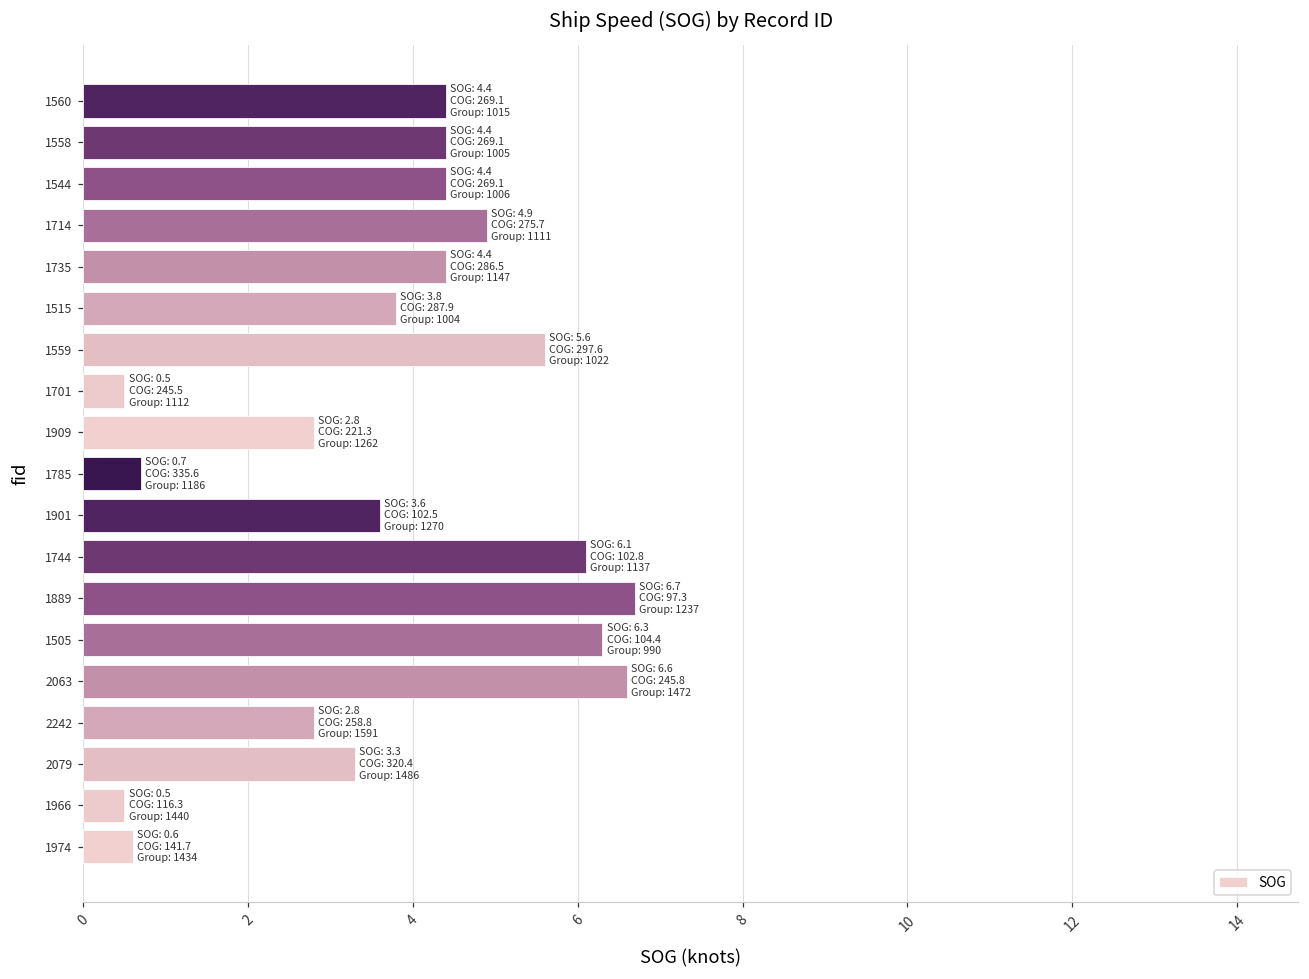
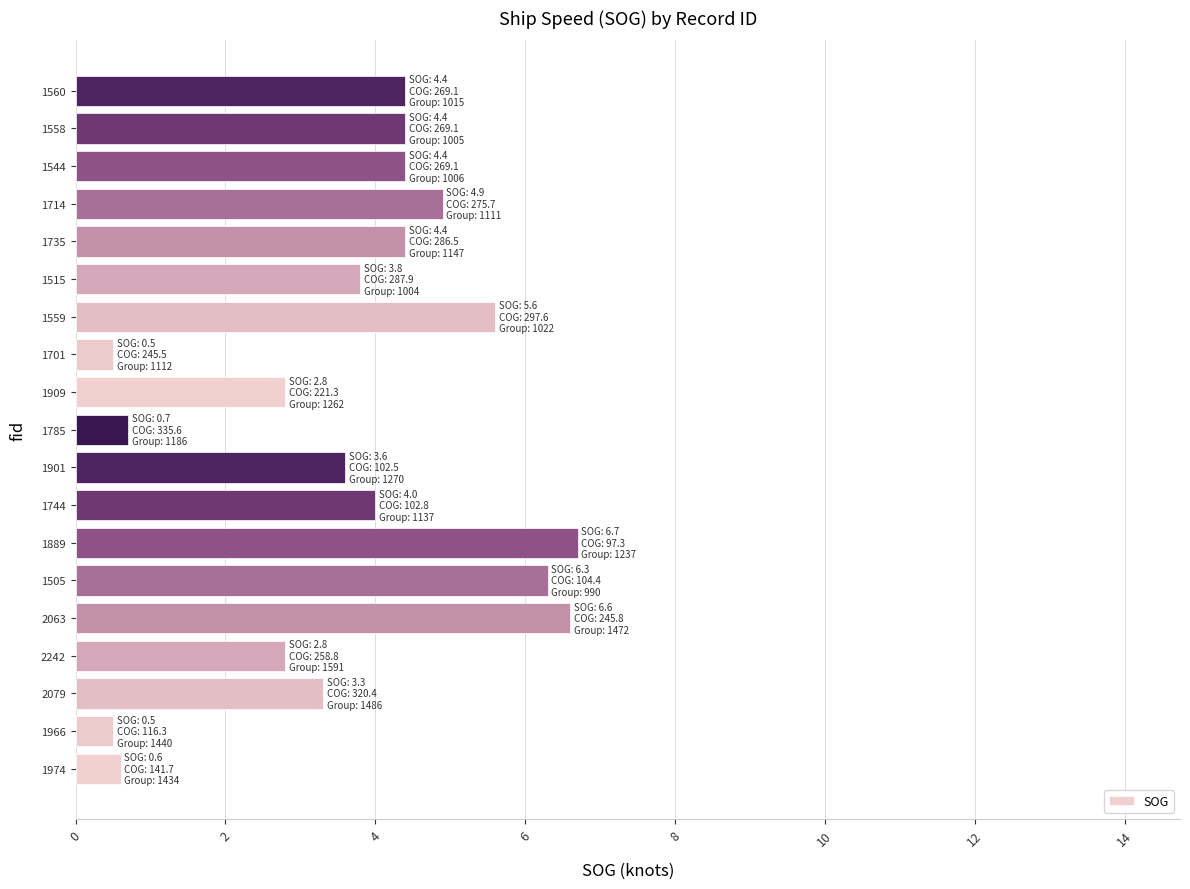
1744: 6.1 -> 4.0
